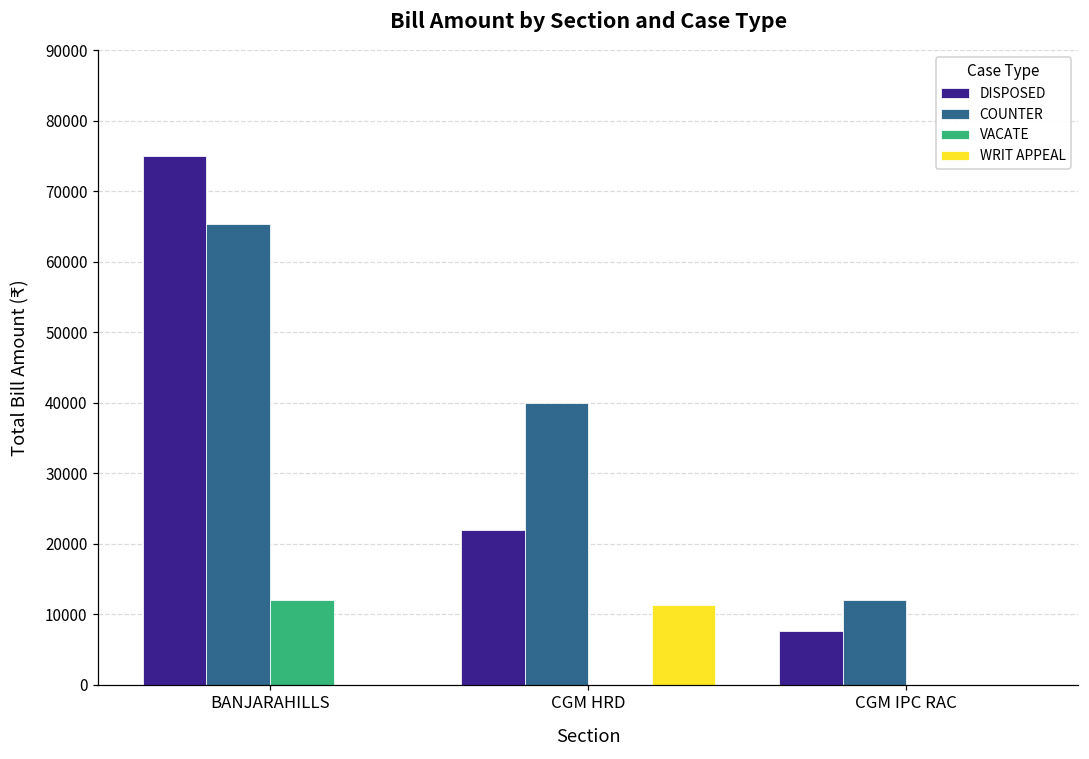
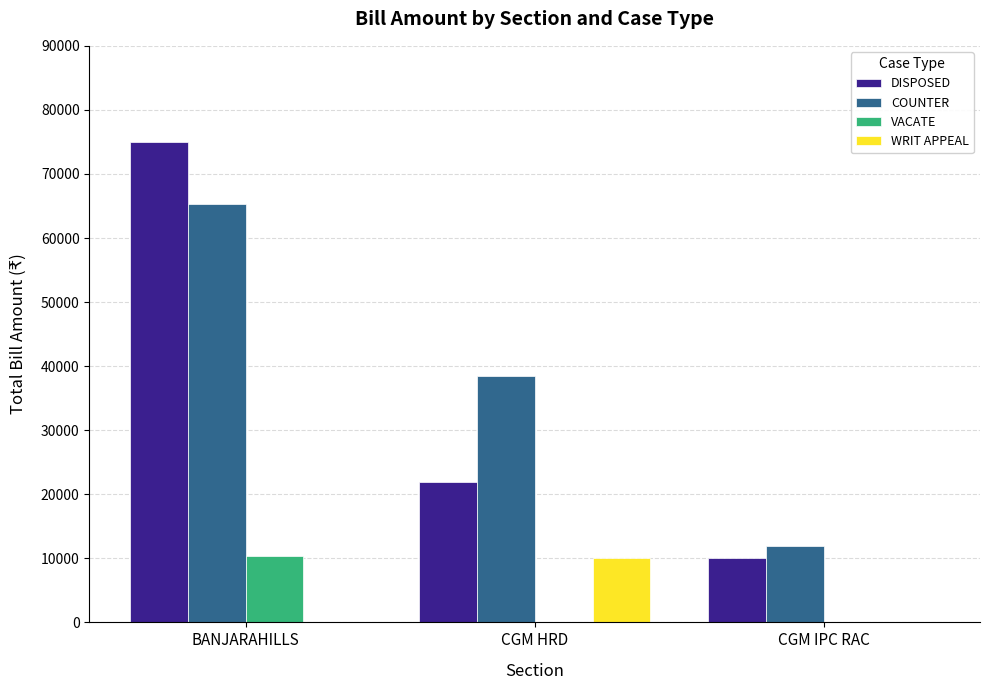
VACATE, BANJARAHILLS: 12000 -> 10000
COUNTER, CGM HRD: 40000 -> 38000
WRIT APPEAL, CGM HRD: 11000 -> 10000
DISPOSED, CGM IPC RAC: 8000 -> 10000
